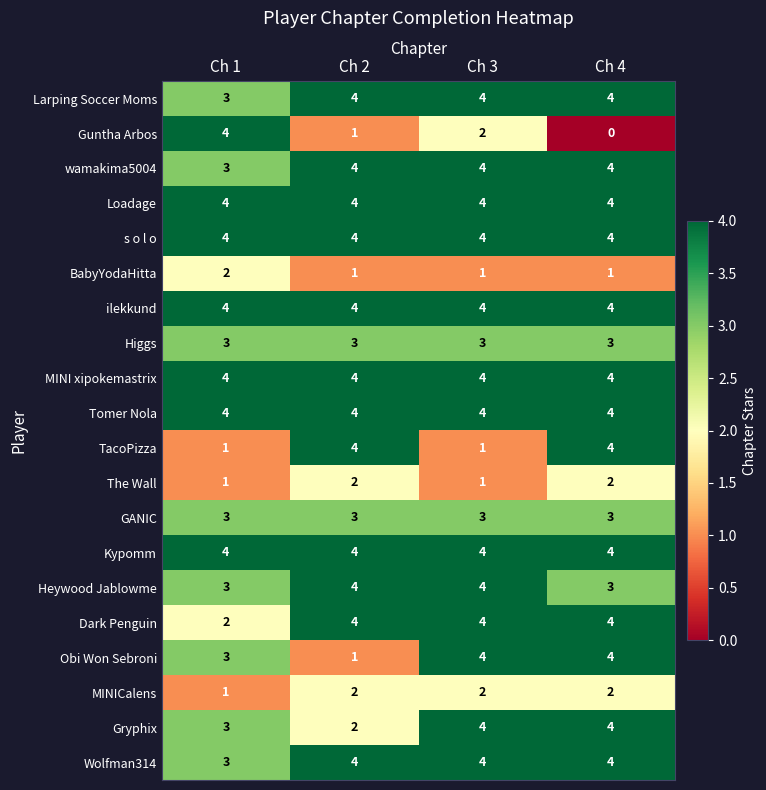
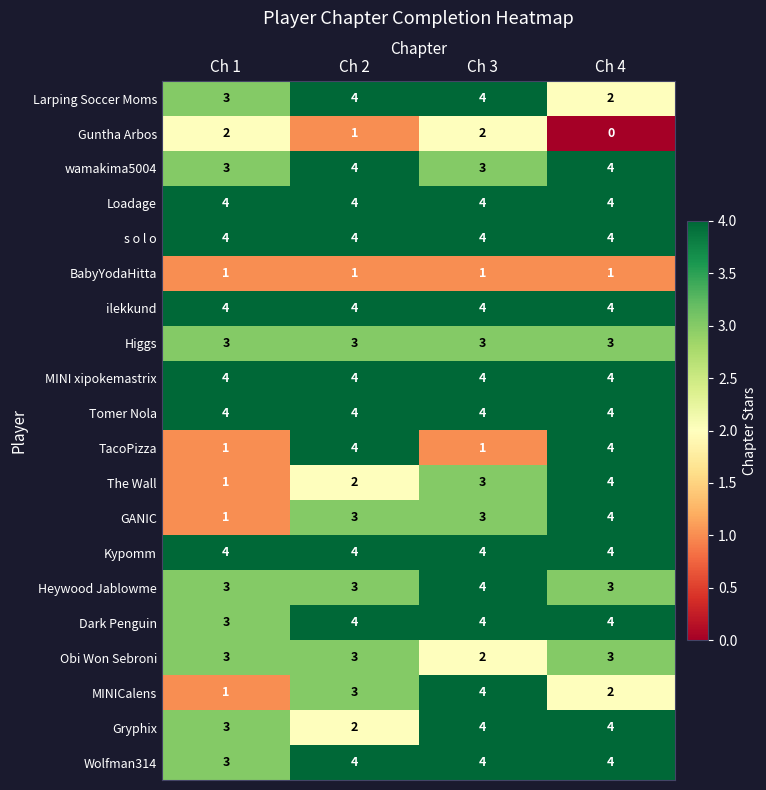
Larping Soccer Moms, Ch 4: 4 -> 2
Guntha Arbos, Ch 1: 4 -> 2
wamakima5004, Ch 3: 4 -> 3
BabyYodaHitta, Ch 1: 2 -> 1
The Wall, Ch 3: 1 -> 3
The Wall, Ch 4: 2 -> 4
GANIC, Ch 1: 3 -> 1
GANIC, Ch 4: 3 -> 4
Heywood Jablowme, Ch 2: 4 -> 3
Dark Penguin, Ch 1: 2 -> 3
Obi Won Sebroni, Ch 2: 1 -> 3
Obi Won Sebroni, Ch 3: 4 -> 2
Obi Won Sebroni, Ch 4: 4 -> 3
MINICalens, Ch 2: 2 -> 3
MINICalens, Ch 3: 2 -> 4
